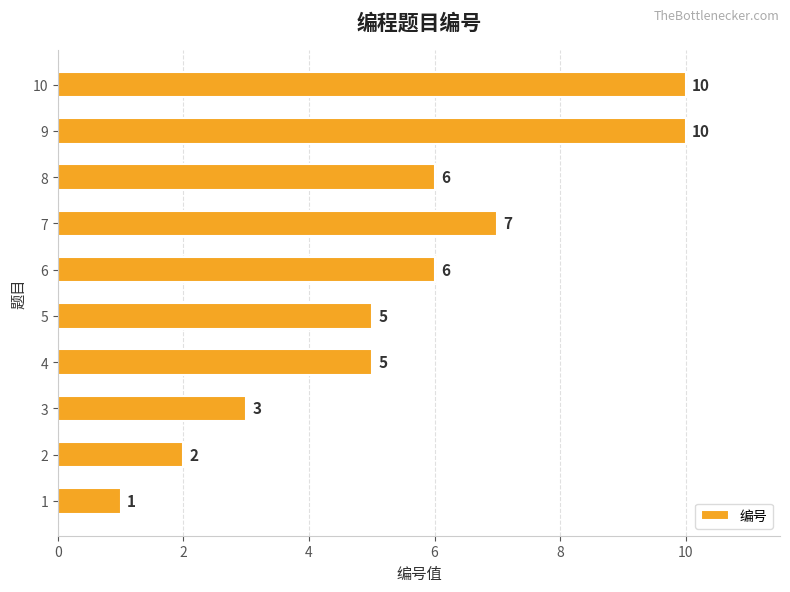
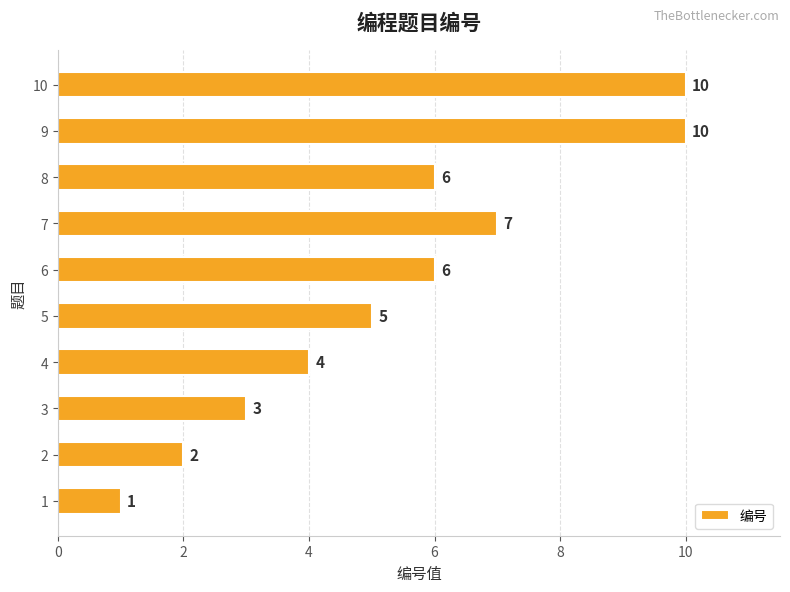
4: 5 -> 4
